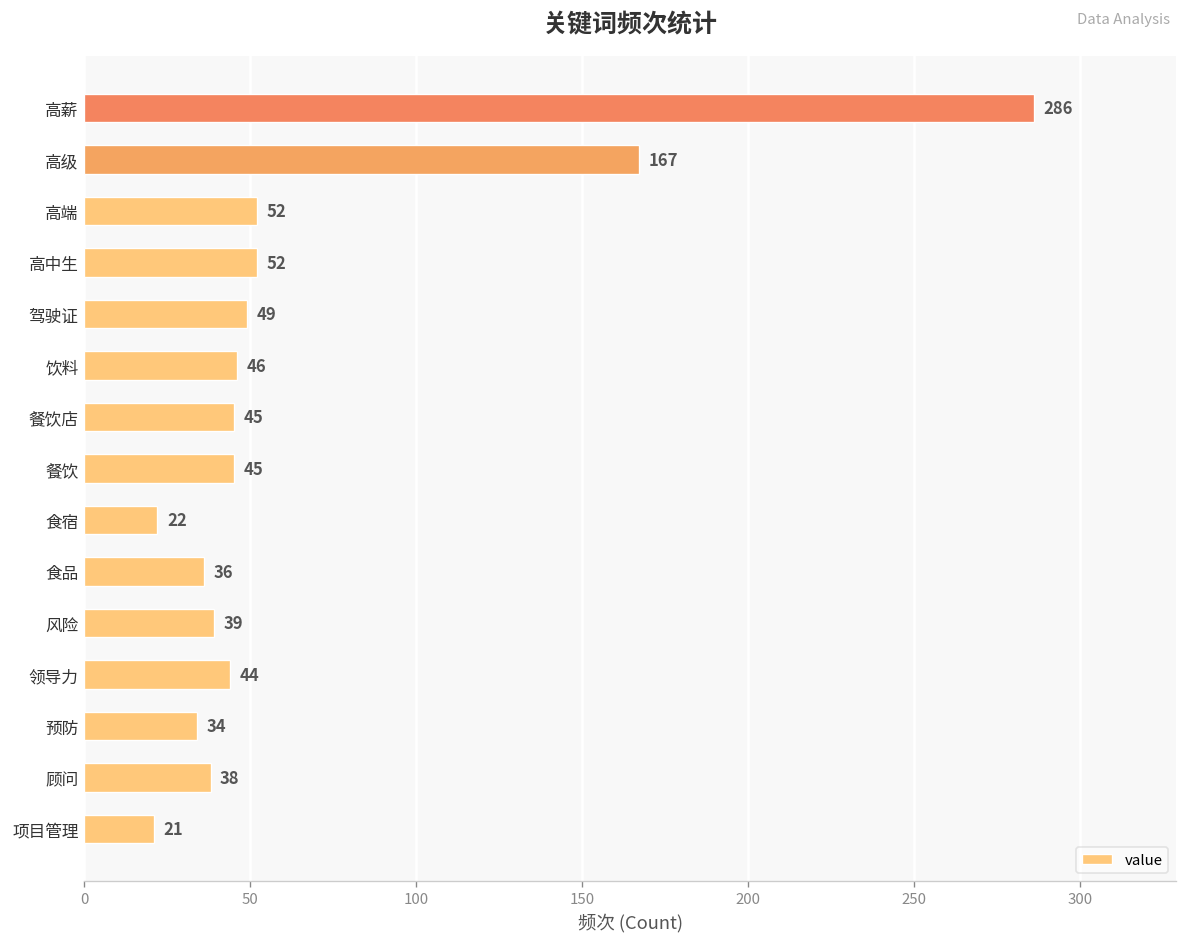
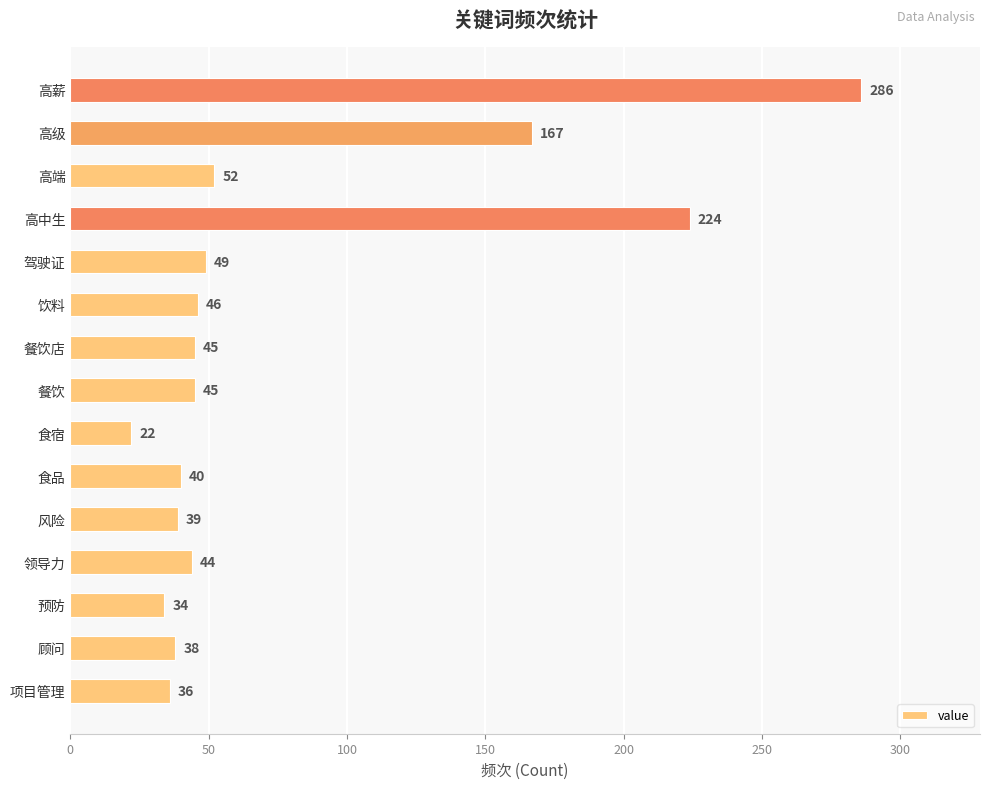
高中生: 52 -> 224
食品: 36 -> 40
项目管理: 21 -> 36
